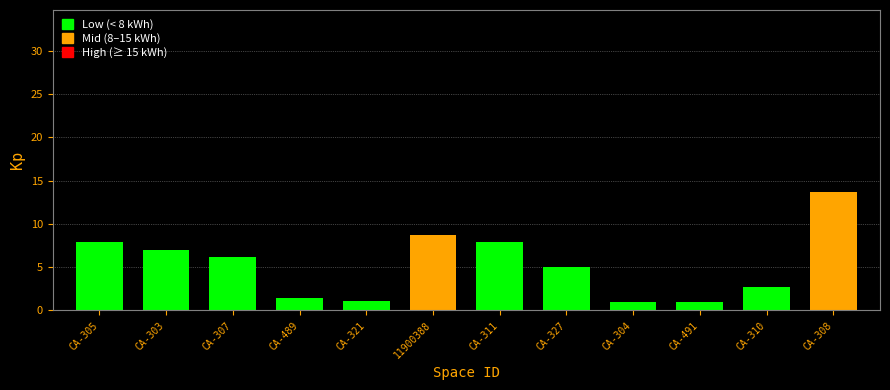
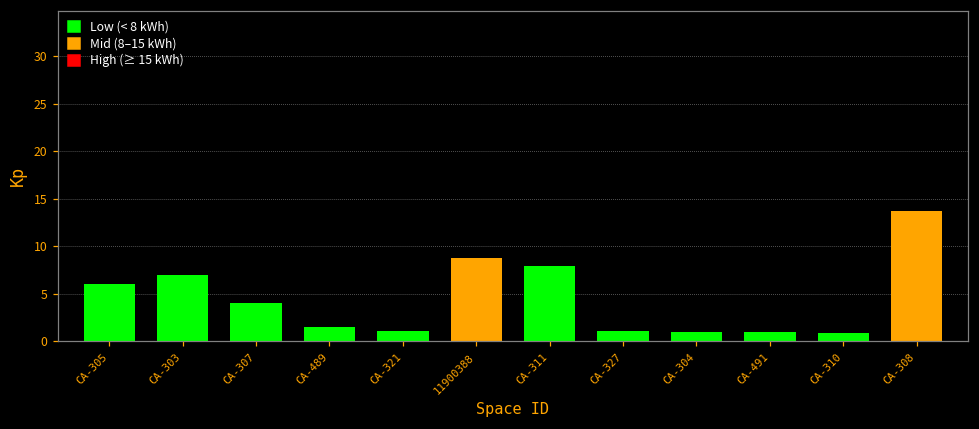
CA-305: 8 -> 6
CA-307: 6 -> 4
CA-327: 5 -> 1
CA-310: 3 -> 1
